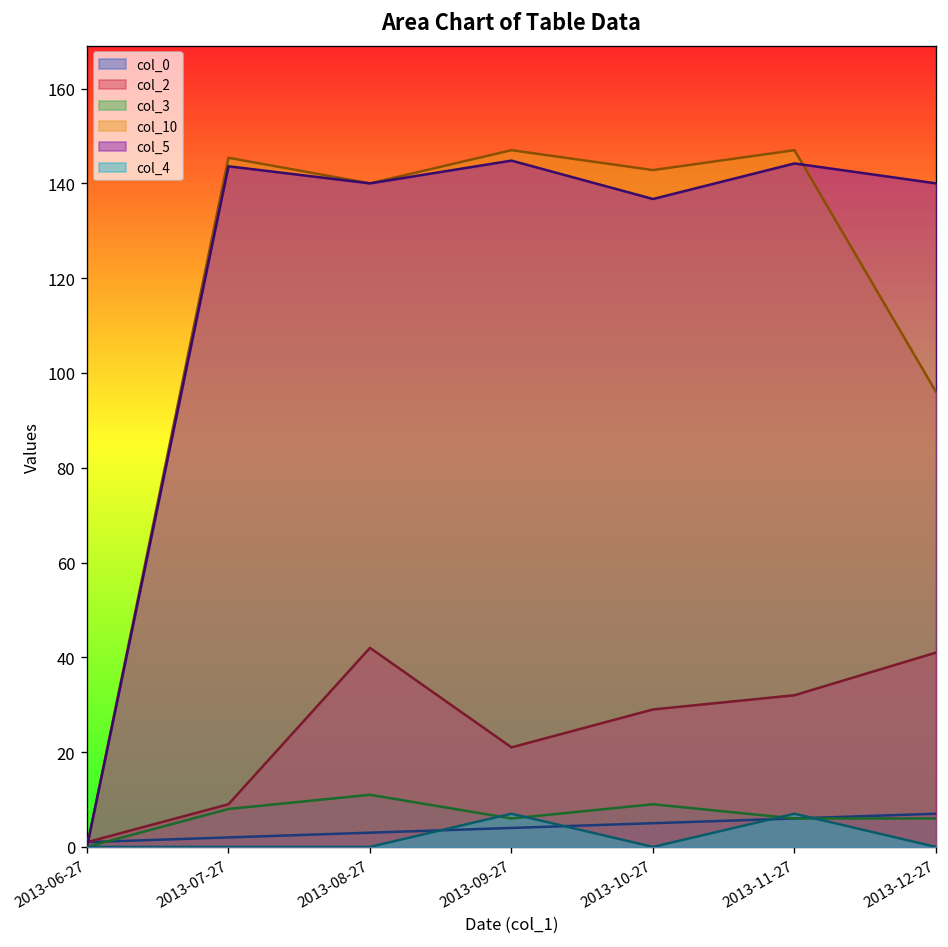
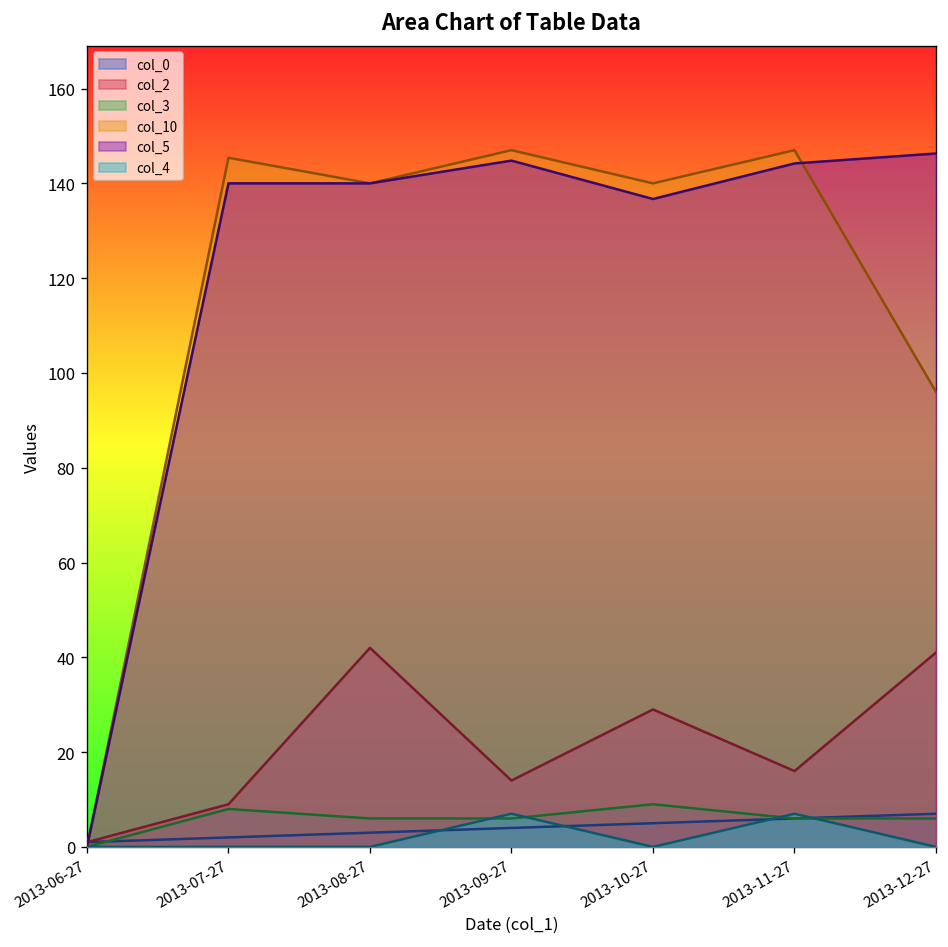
col_5, 2013-07-27: 144 -> 140
col_3, 2013-08-27: 11 -> 6
col_2, 2013-09-27: 21 -> 14
col_10, 2013-10-27: 143 -> 140
col_2, 2013-11-27: 32 -> 16
col_5, 2013-12-27: 140 -> 146
